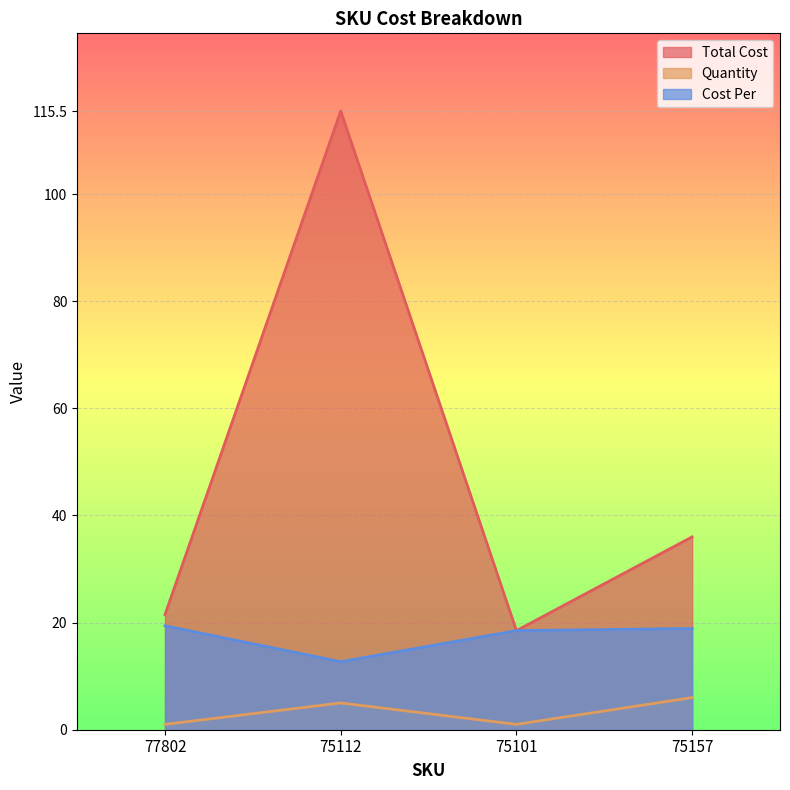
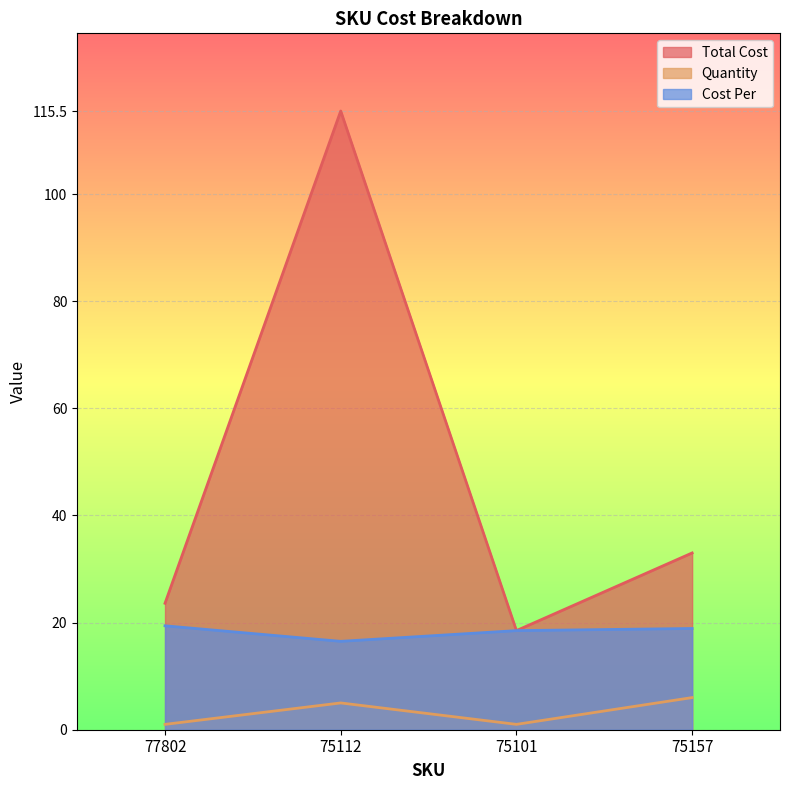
Total Cost, 77802: 22 -> 24
Cost Per, 75112: 13 -> 17
Total Cost, 75157: 36 -> 33
